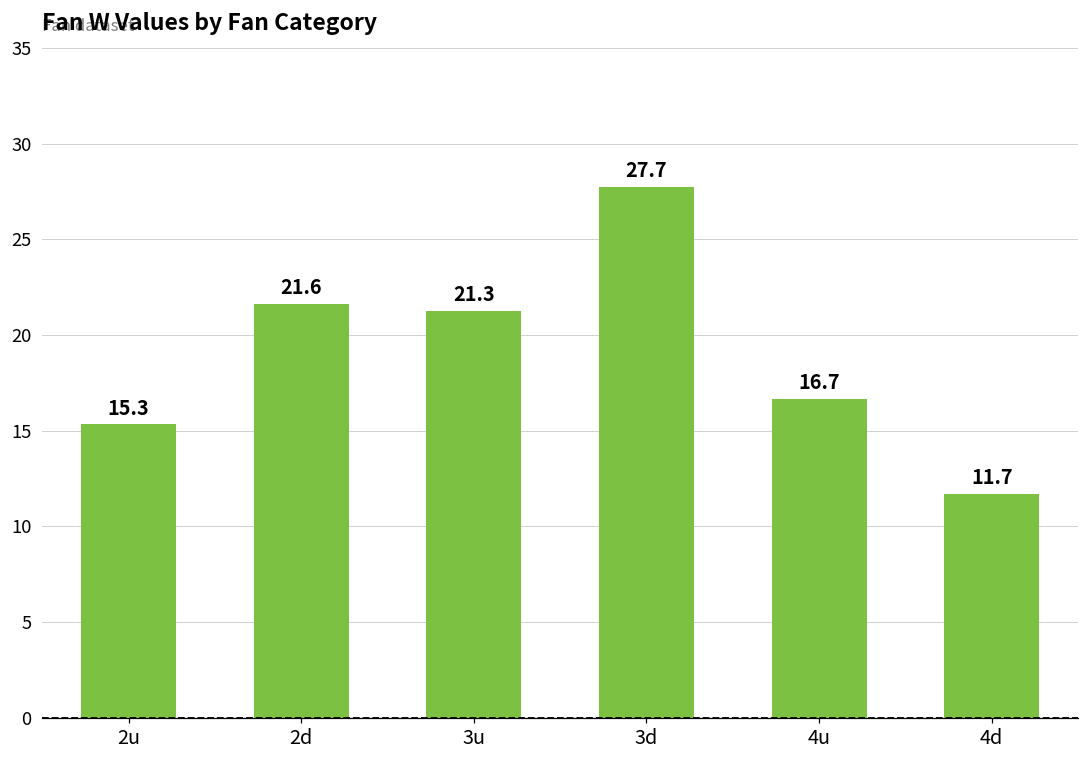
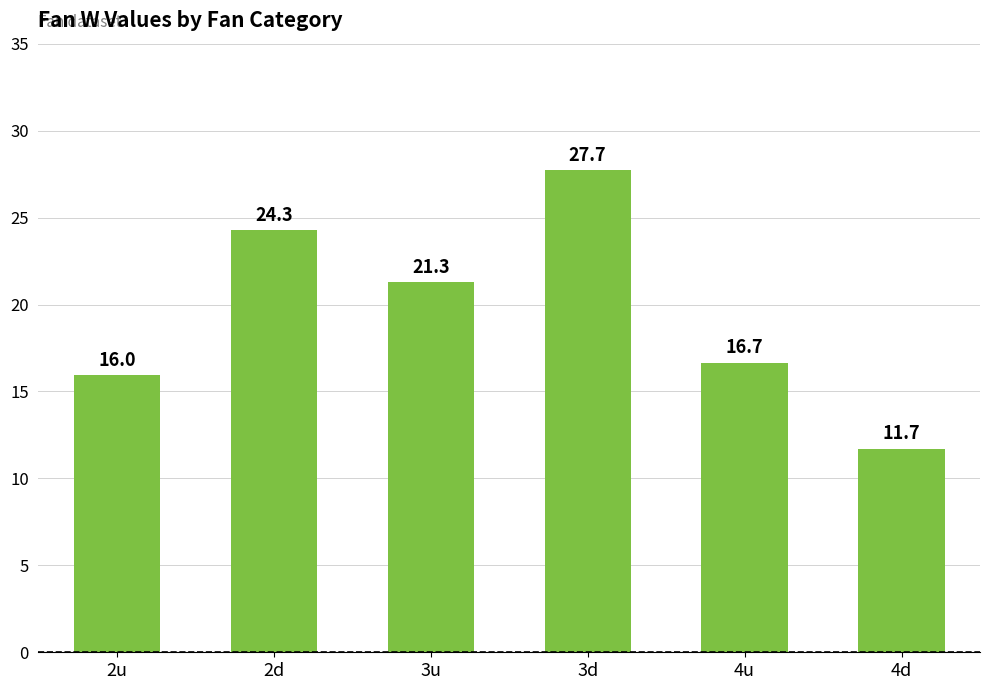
2u: 15.3 -> 16.0
2d: 21.6 -> 24.3
